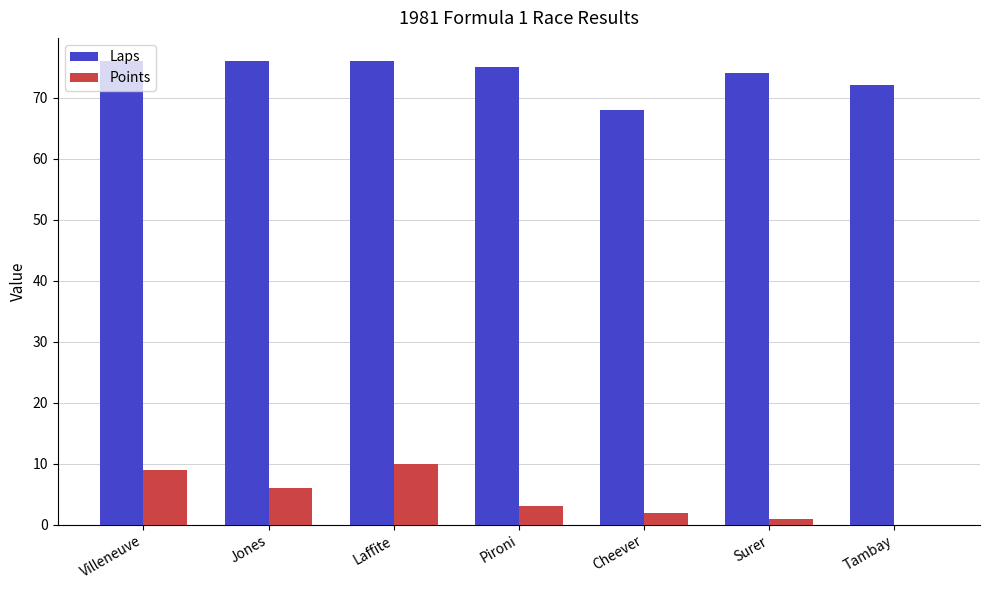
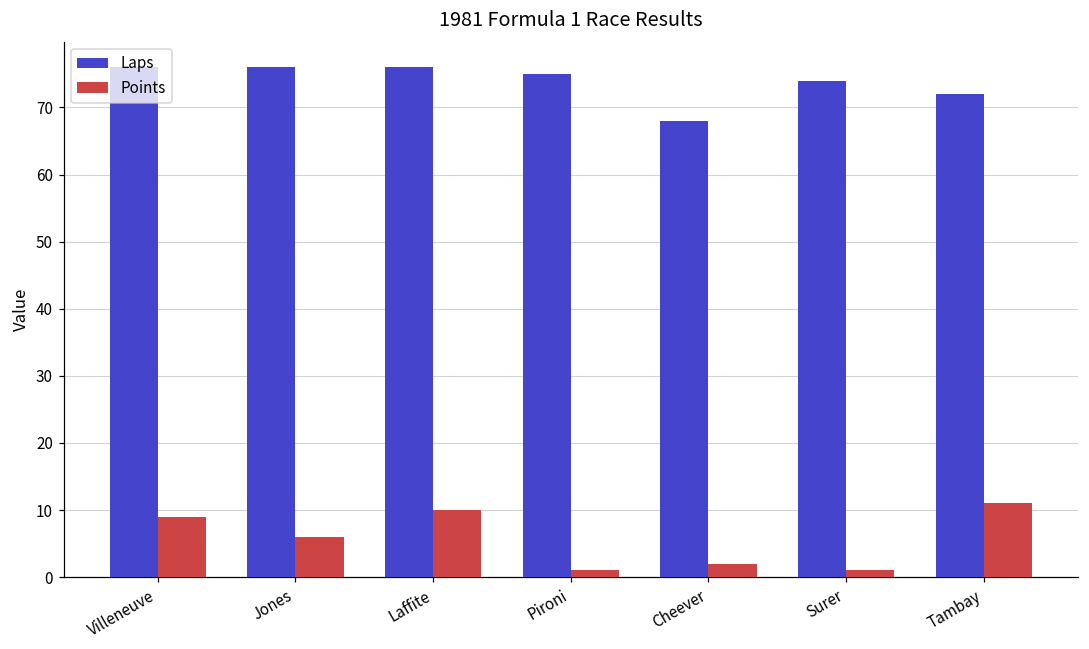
Points, Pironi: 3 -> 1
Points, Tambay: 0 -> 11
